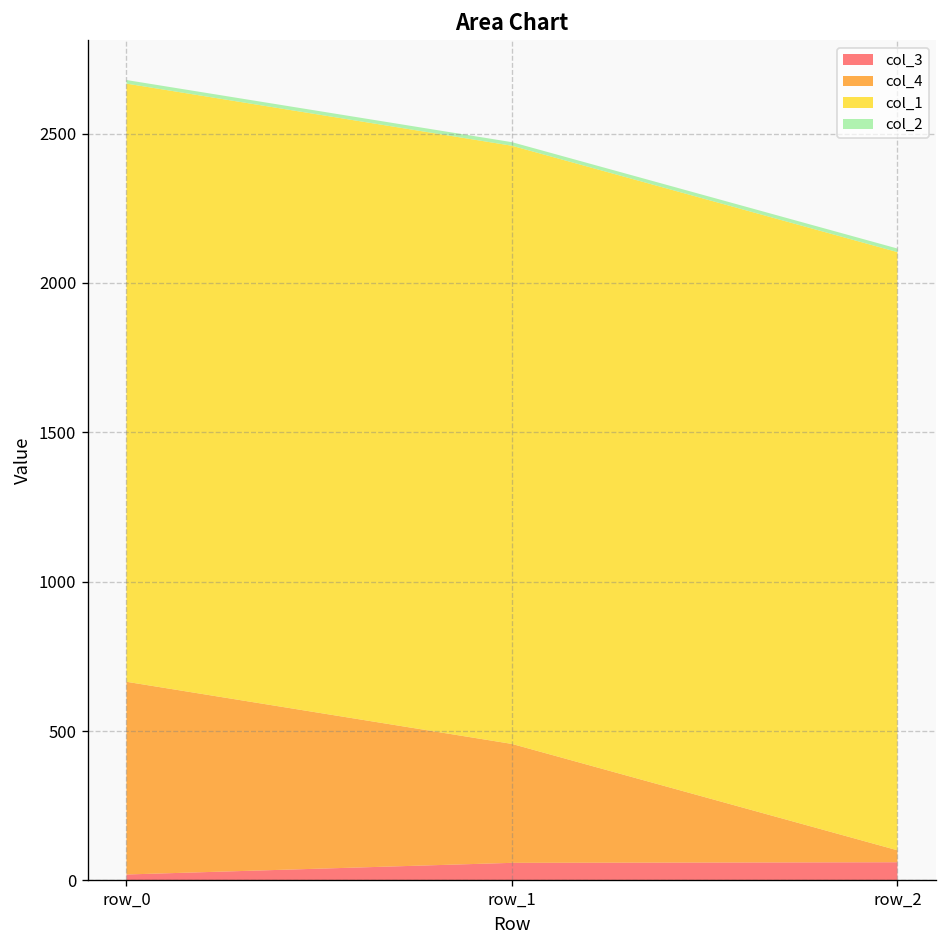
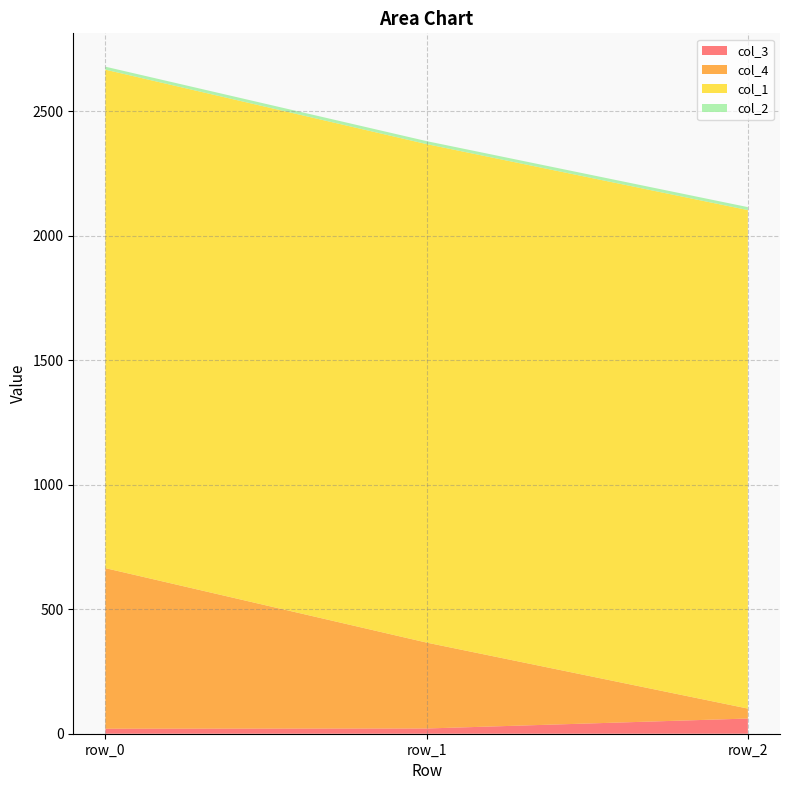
col_3, row_1: 60 -> 20
col_4, row_1: 400 -> 350
